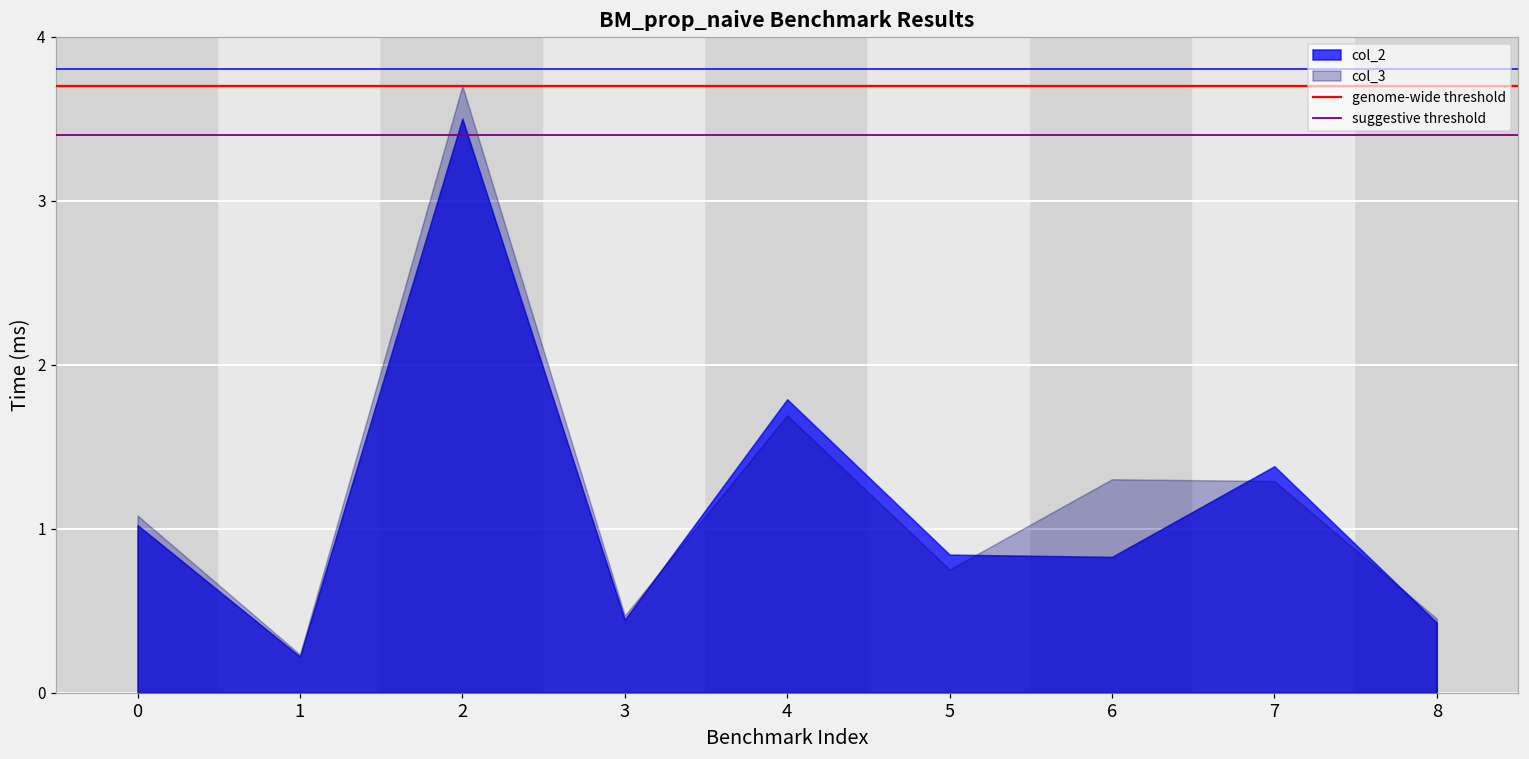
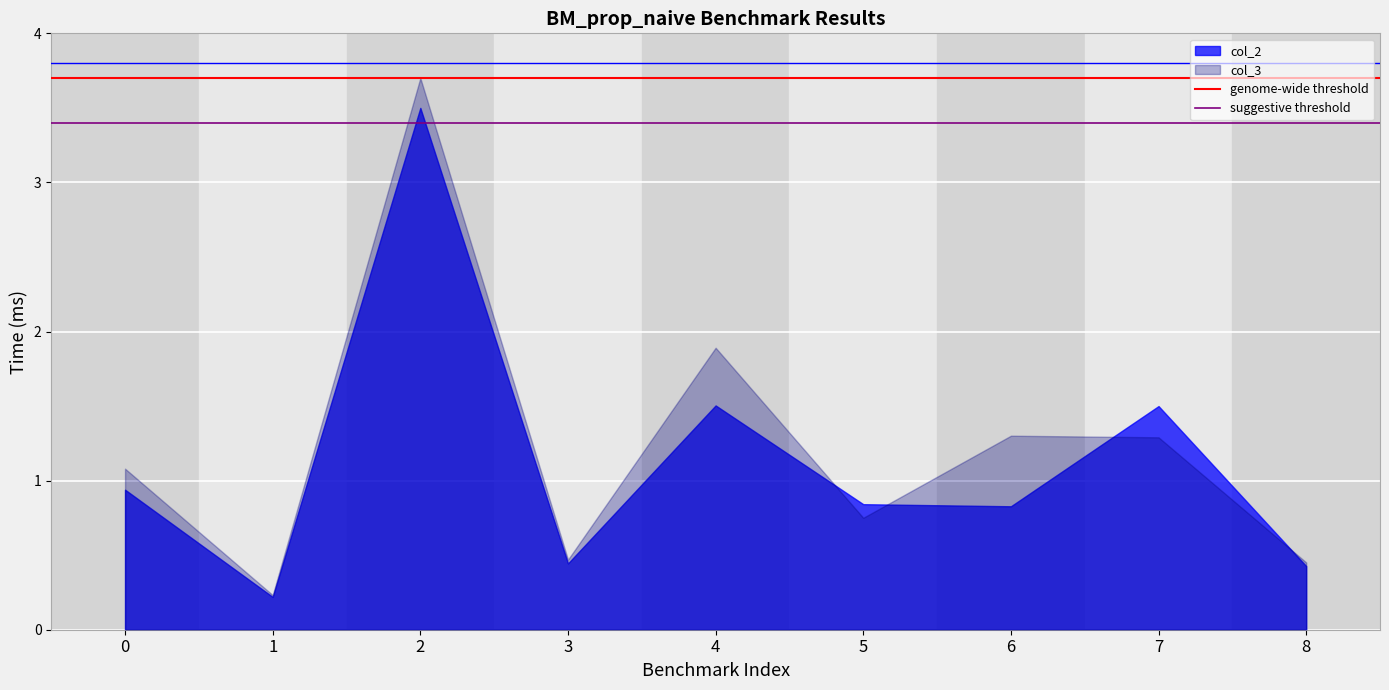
col_2, 0: 1.02 -> 0.94
col_2, 4: 1.79 -> 1.50
col_3, 4: 1.69 -> 1.89
col_2, 7: 1.38 -> 1.50
